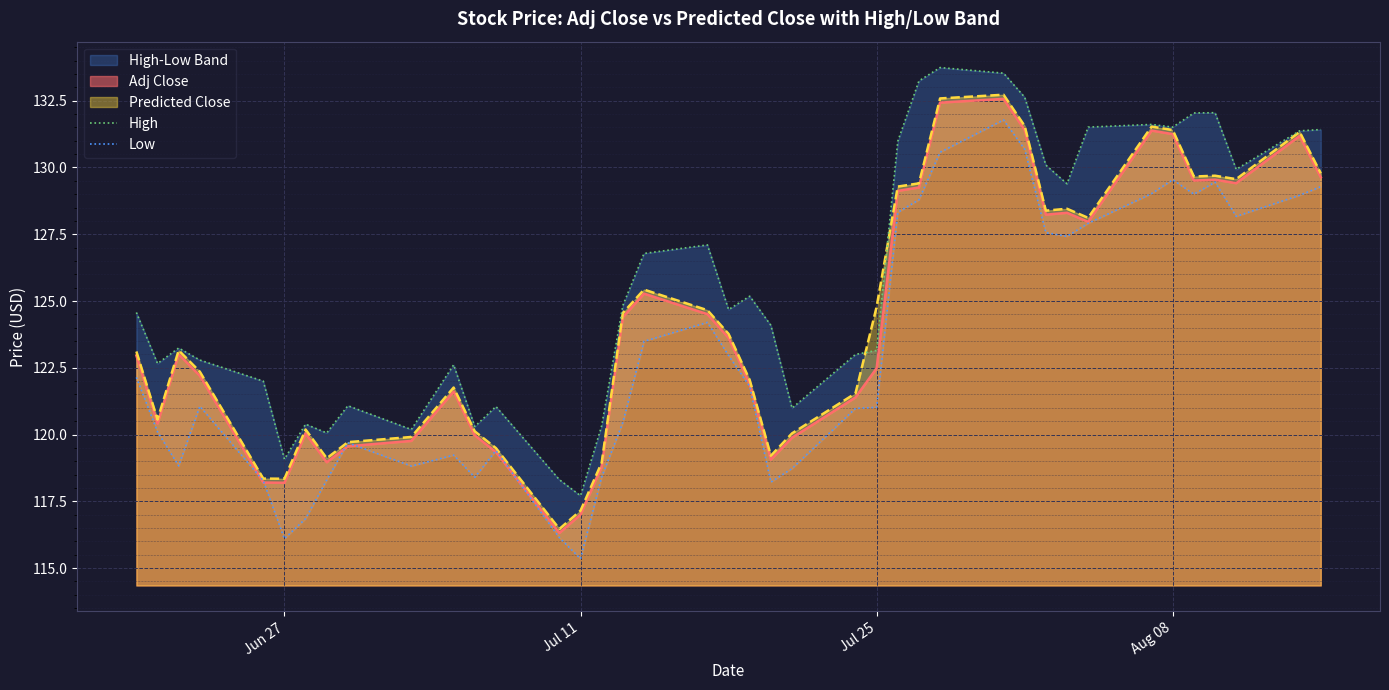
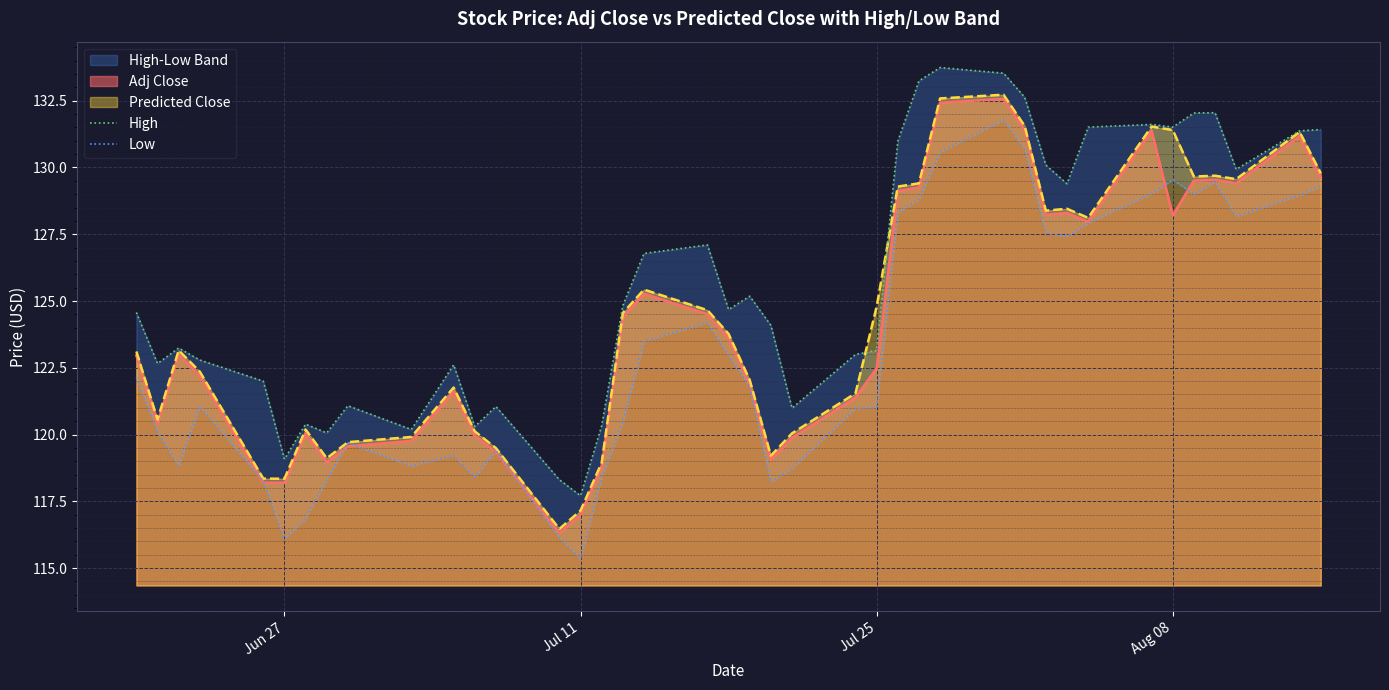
Adj Close, Aug 08: 131.2 -> 128.2
